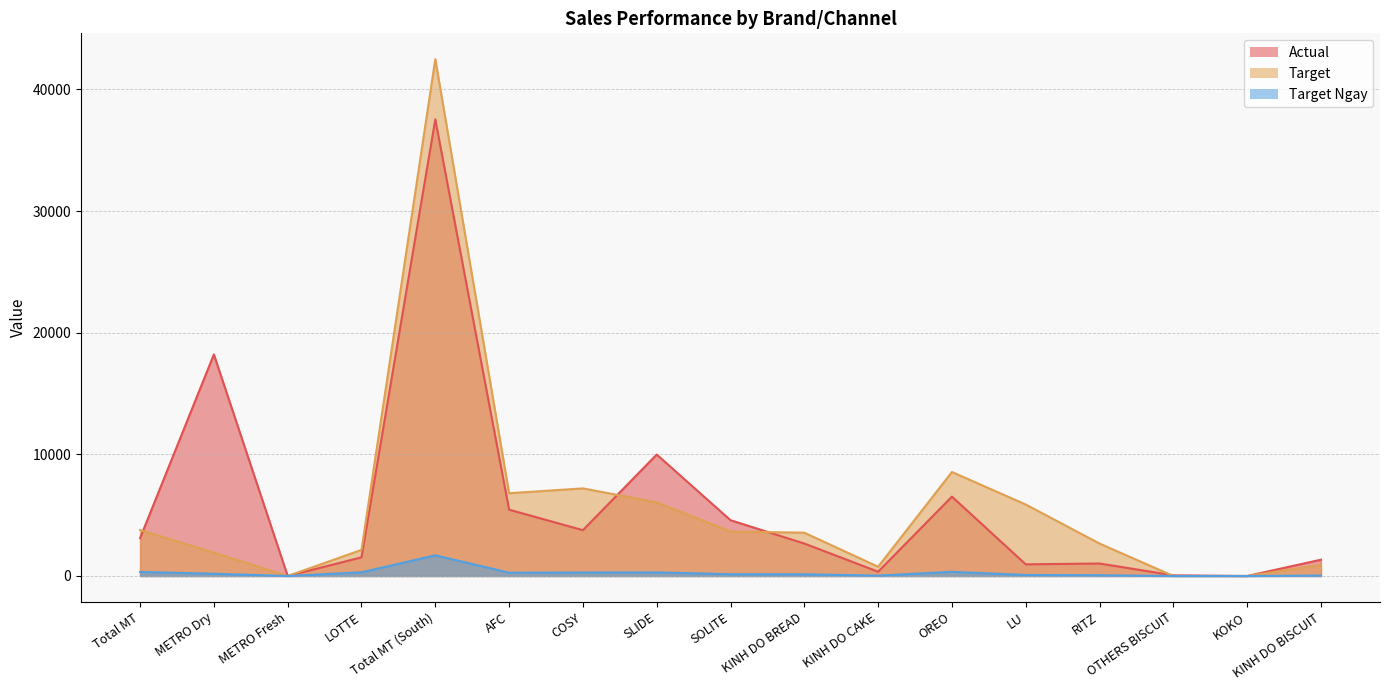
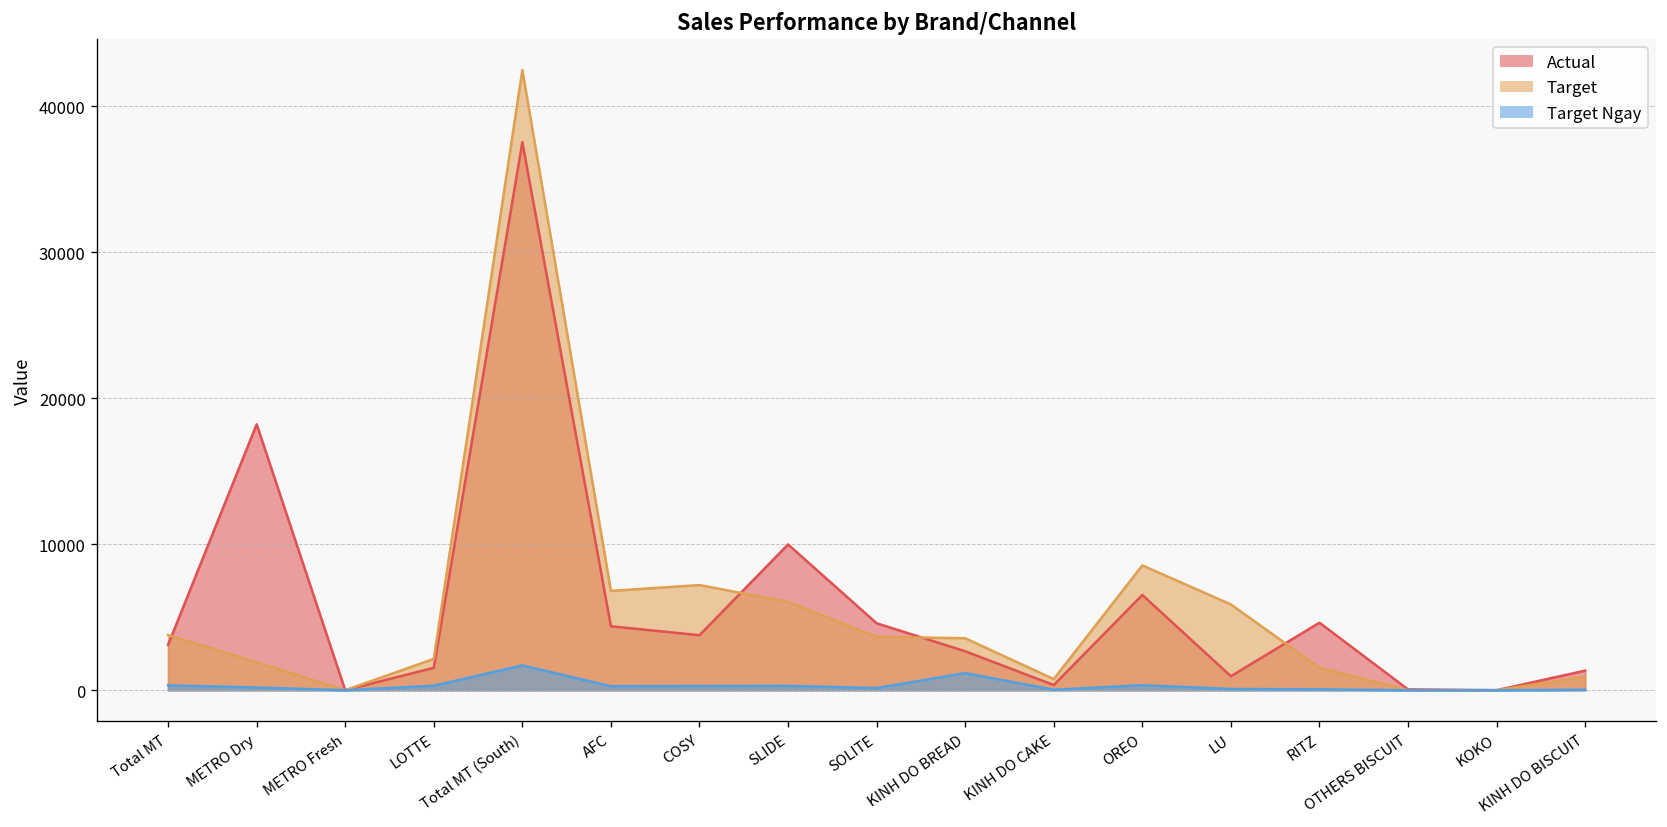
Actual, AFC: 5500 -> 4400
Target Ngay, KINH DO BREAD: 100 -> 1200
Actual, RITZ: 1000 -> 4600
Target, RITZ: 2700 -> 1500
